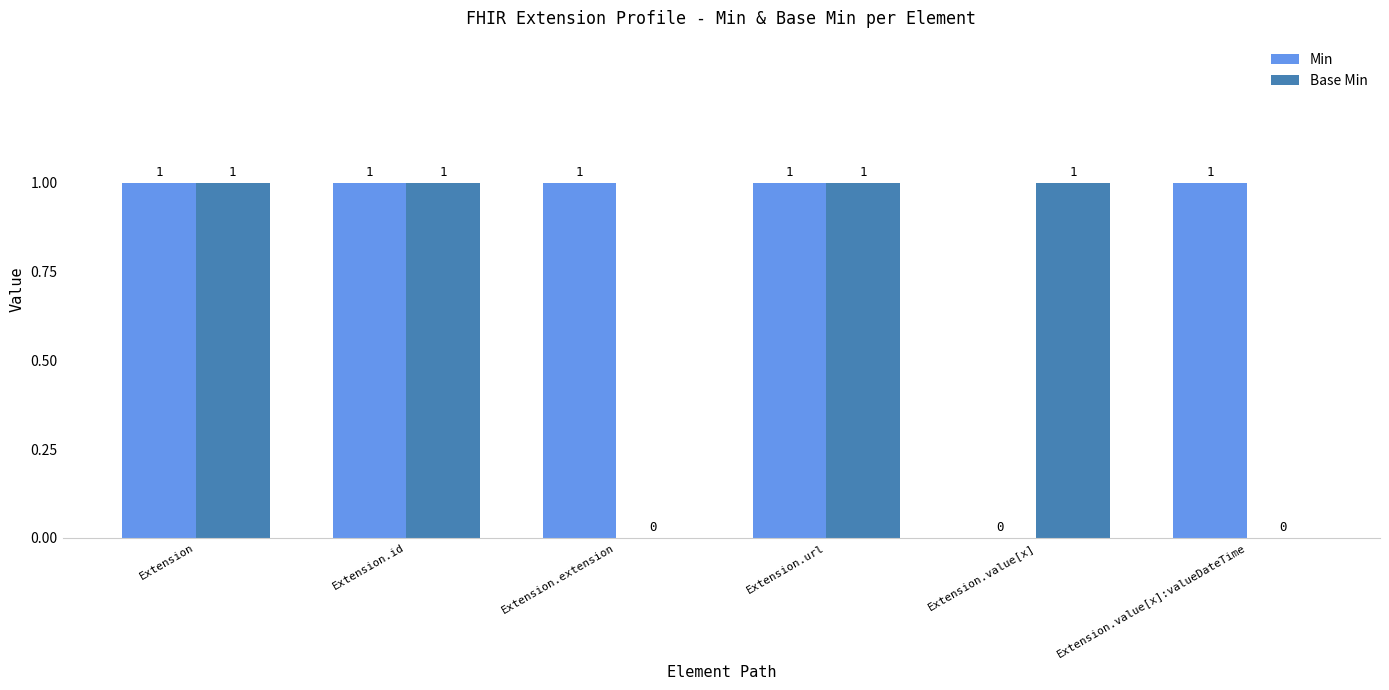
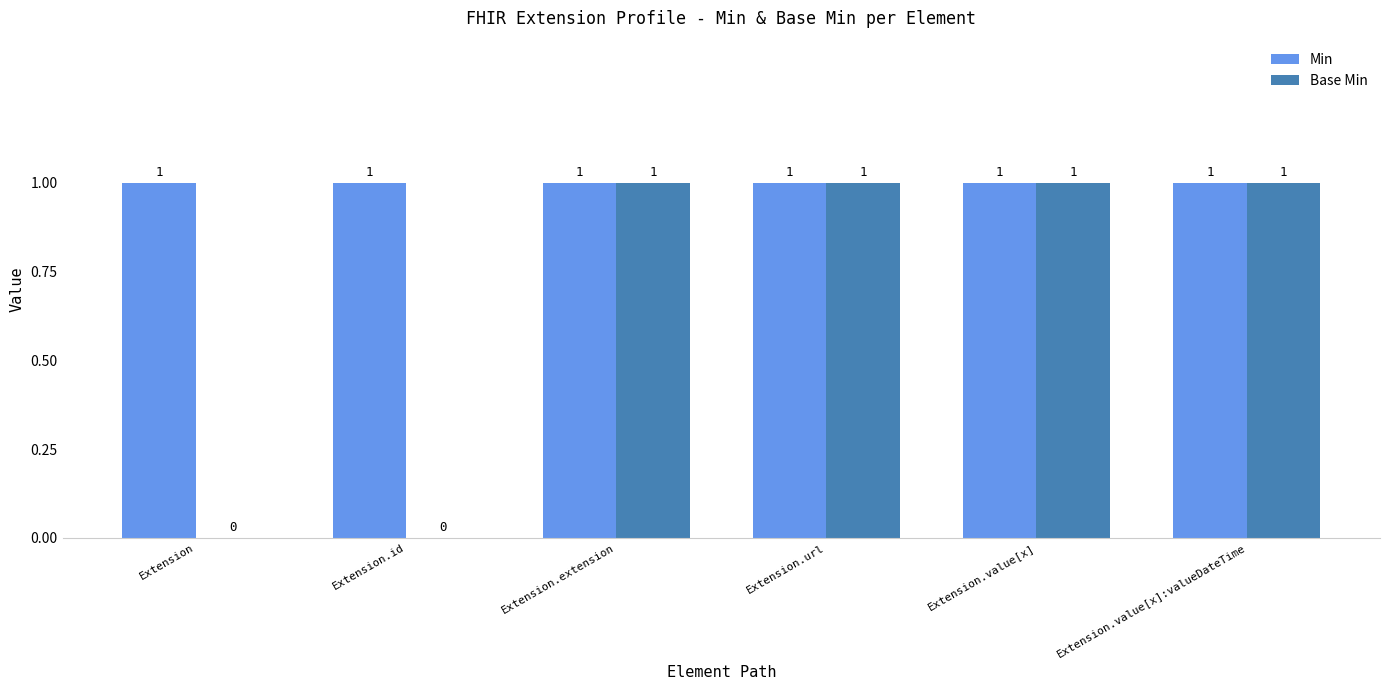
Base Min, Extension: 1 -> 0
Base Min, Extension.id: 1 -> 0
Base Min, Extension.extension: 0 -> 1
Min, Extension.value[x]: 0 -> 1
Base Min, Extension.value[x]:valueDateTime: 0 -> 1
